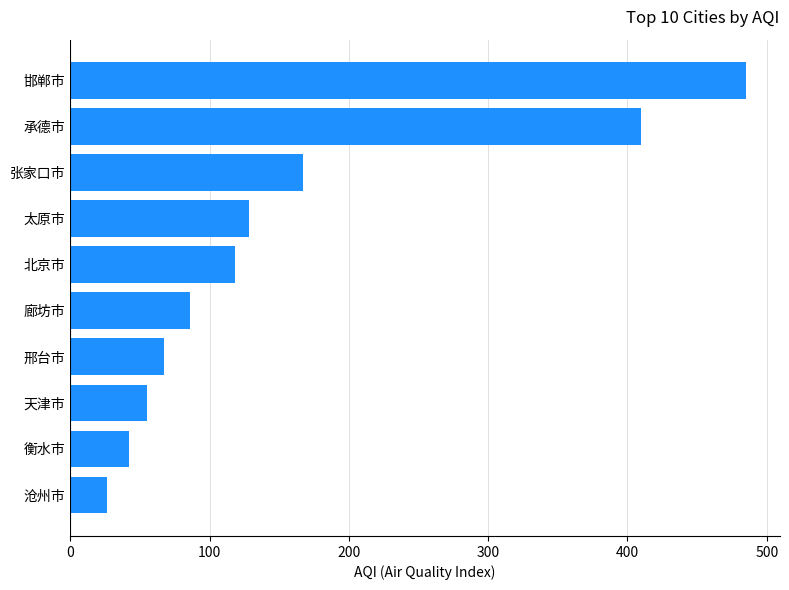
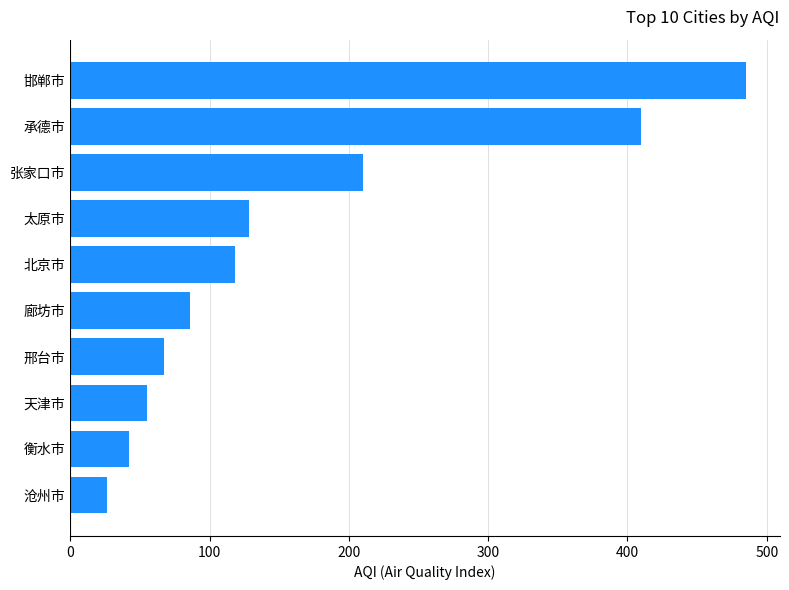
张家口市: 167 -> 210
